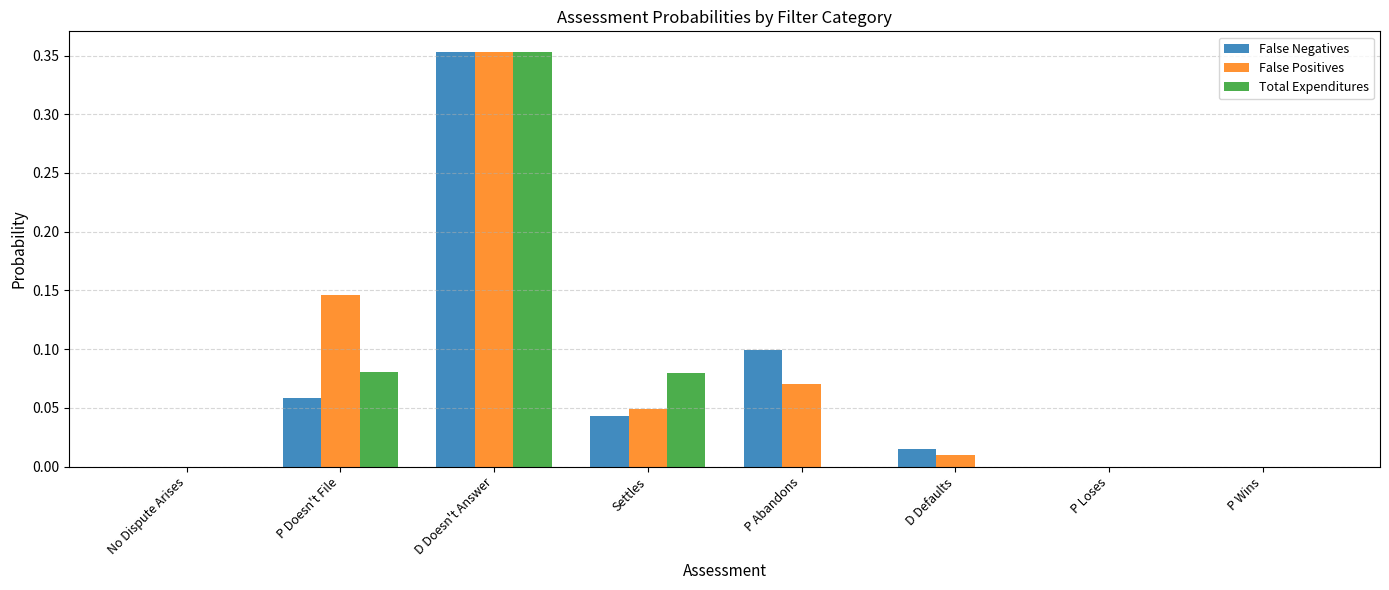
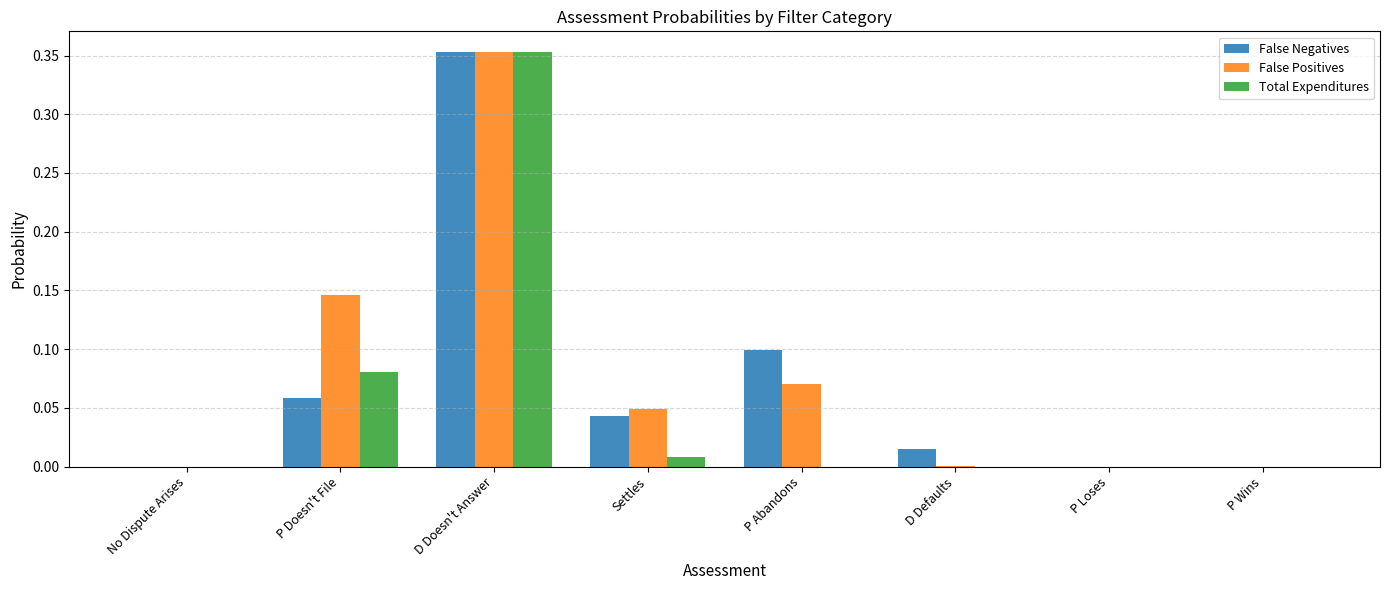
Total Expenditures, Settles: 0.080 -> 0.008
False Positives, D Defaults: 0.010 -> 0.000
